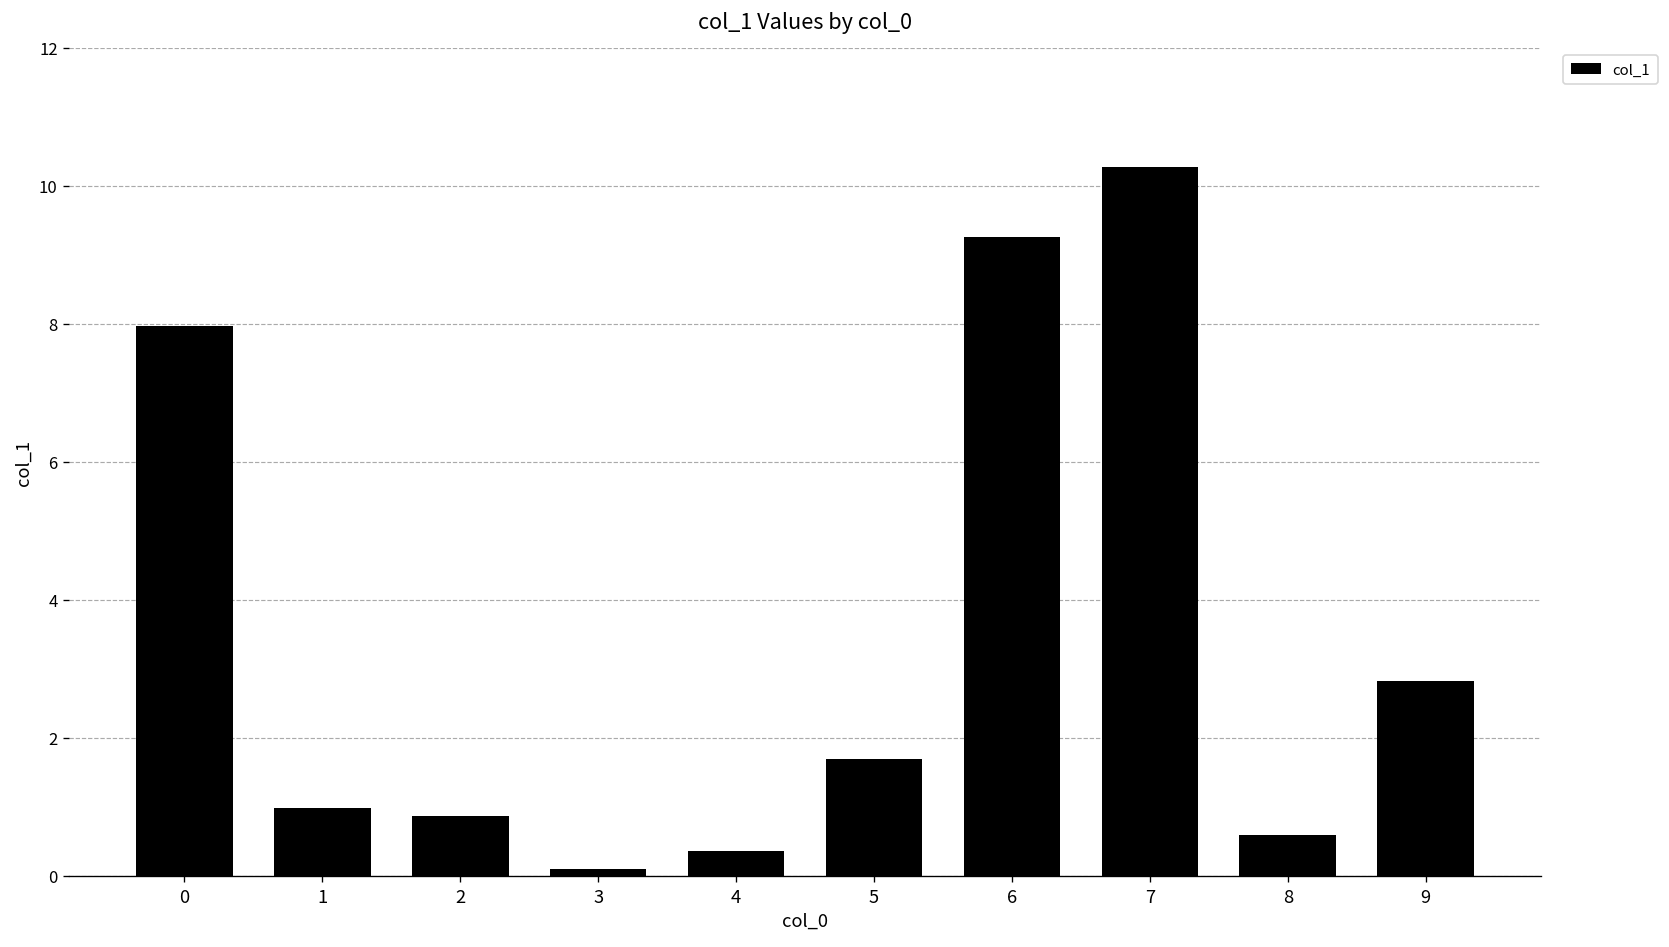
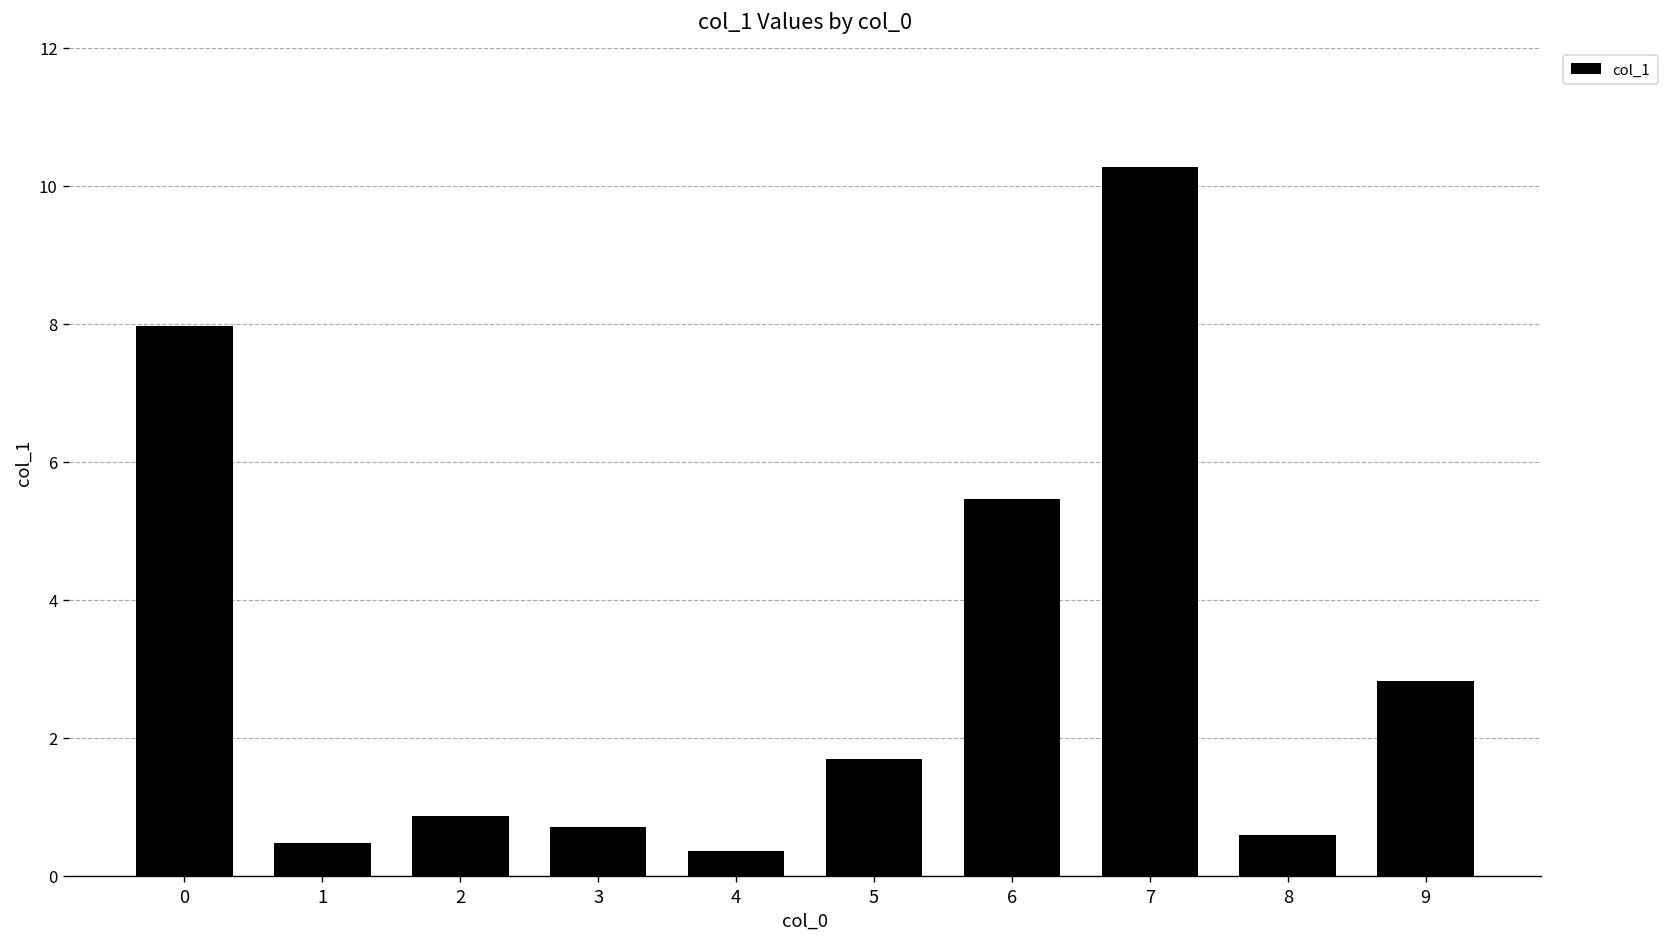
1: 1.0 -> 0.5
3: 0.1 -> 0.7
6: 9.3 -> 5.5
